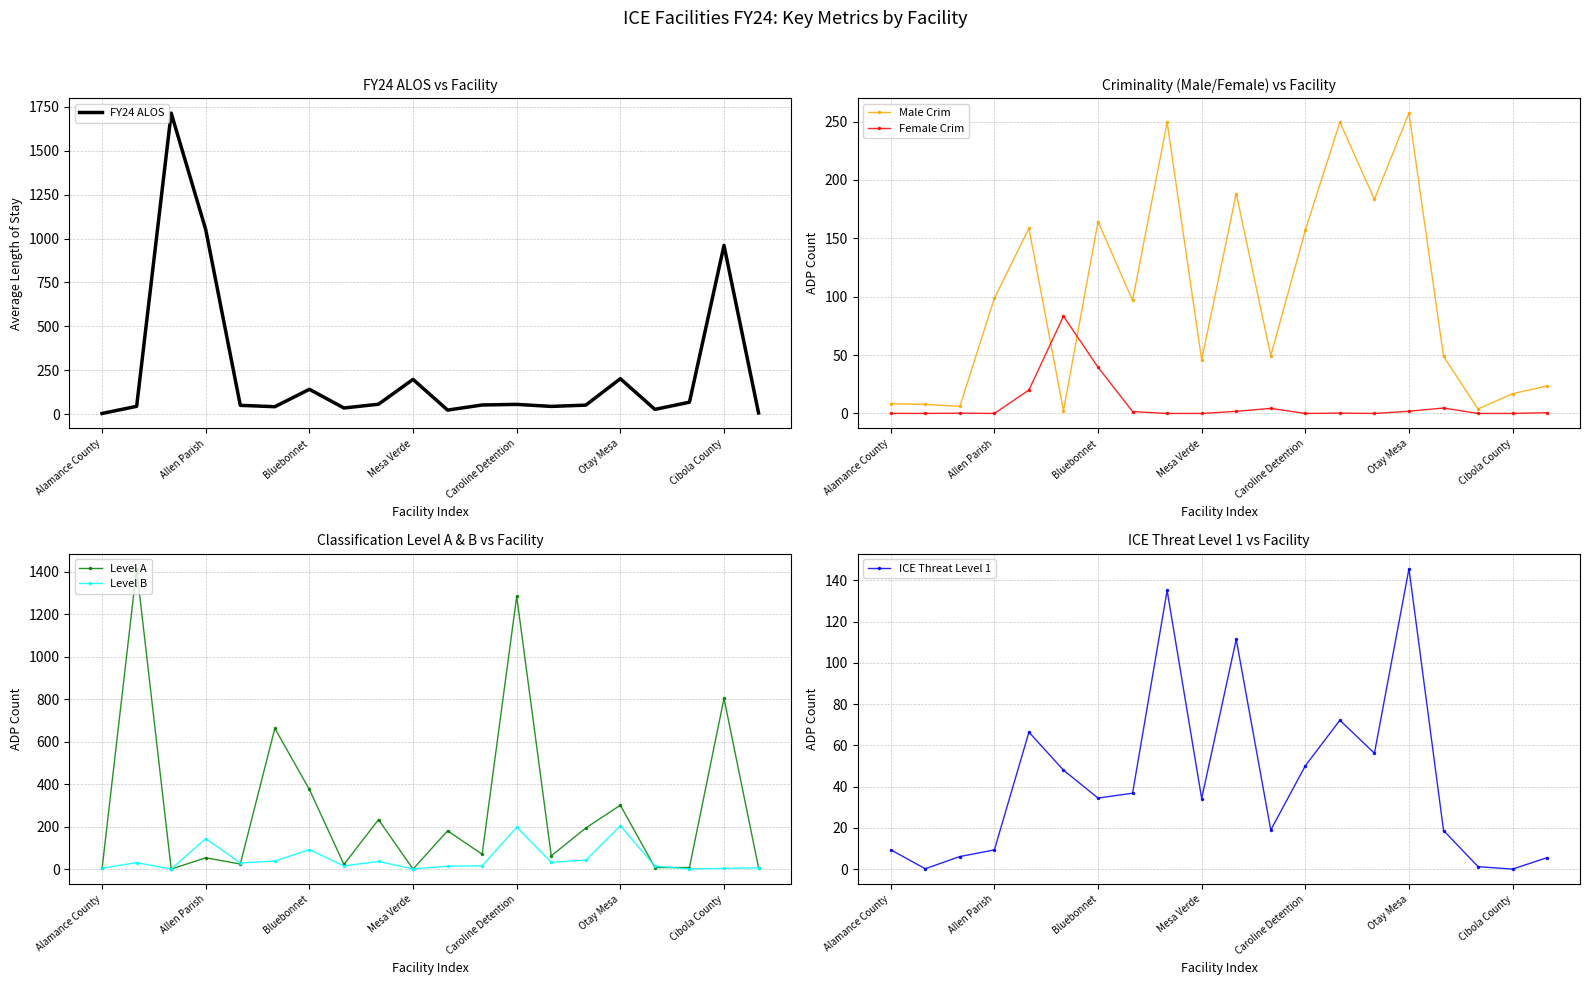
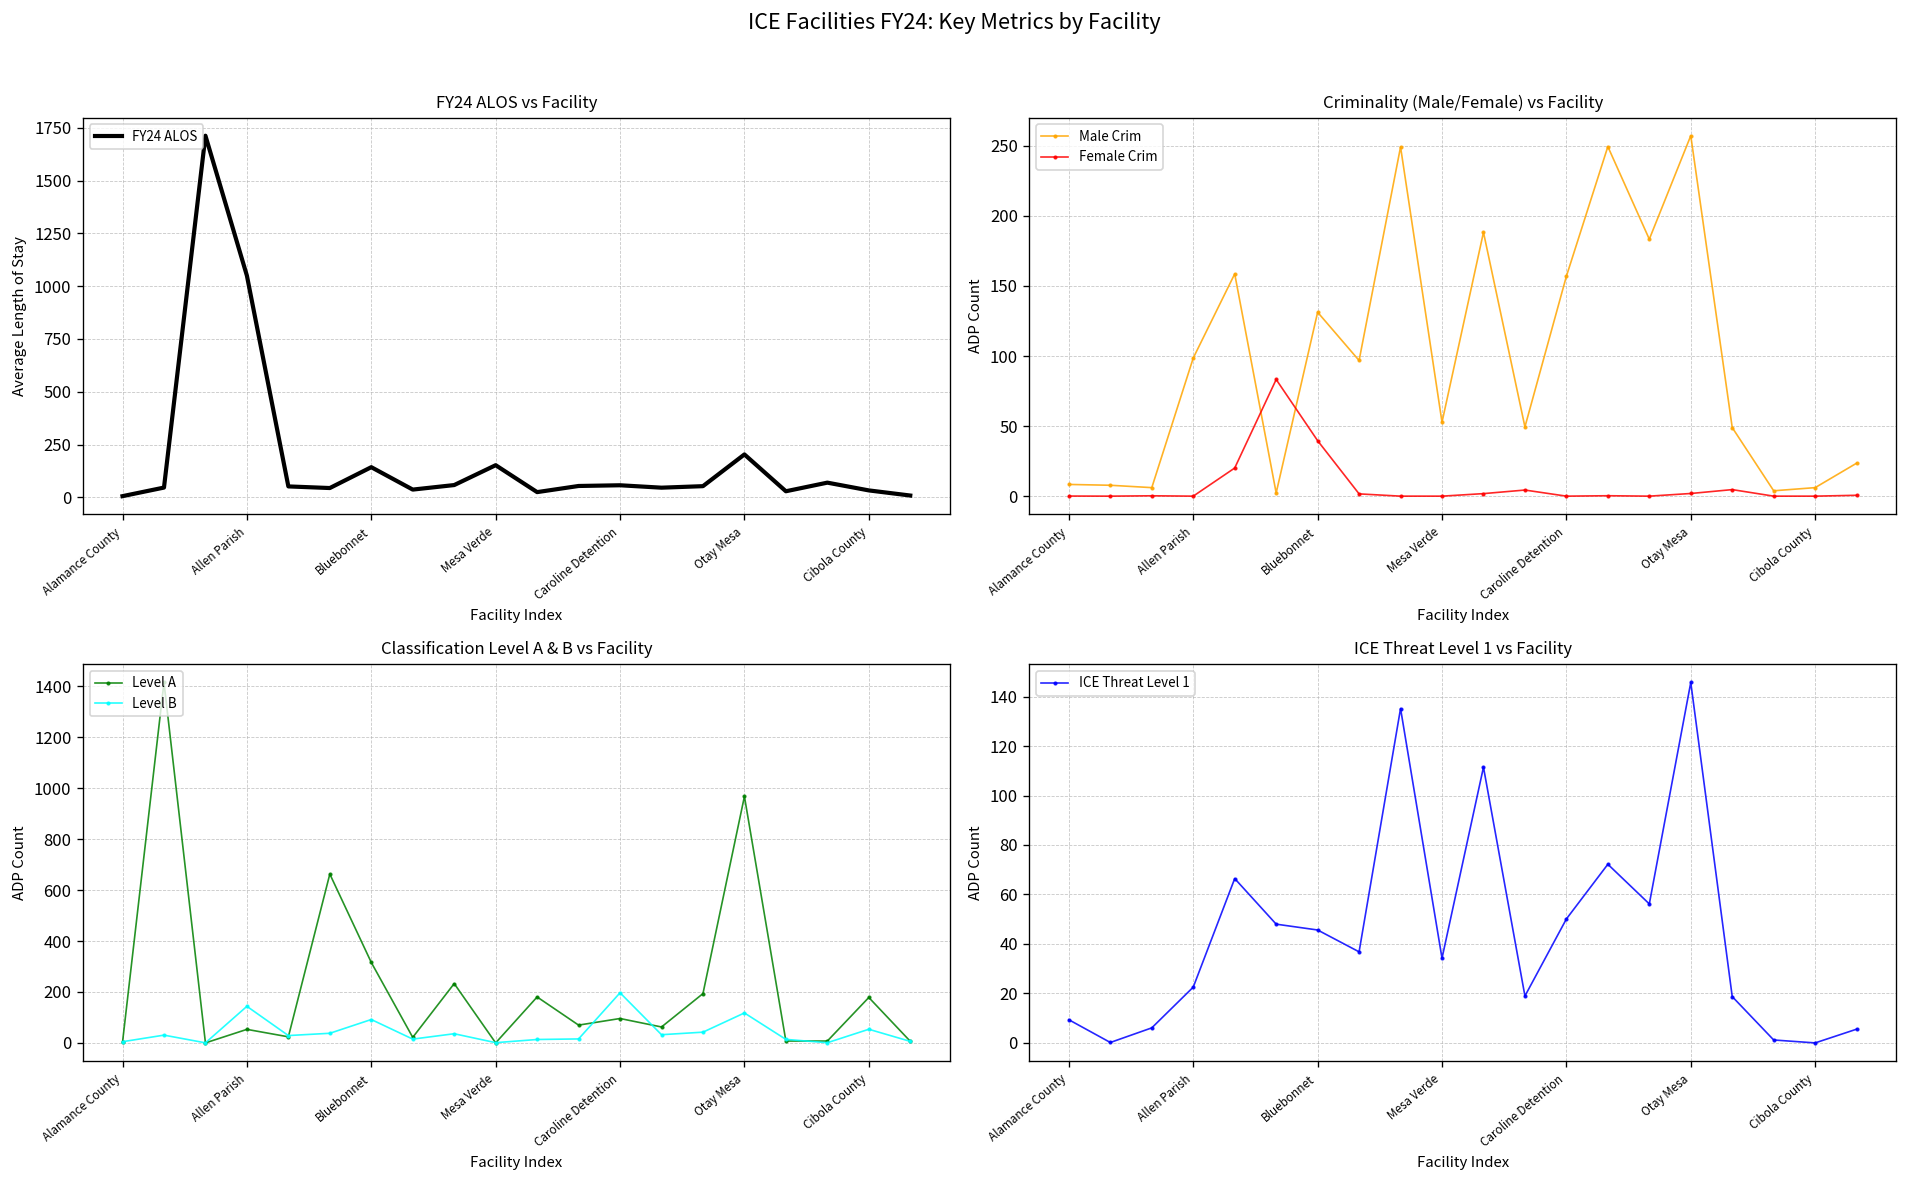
FY24 ALOS vs Facility, Mesa Verde: 200 -> 150
FY24 ALOS vs Facility, Cibola County: 960 -> 30
Criminality (Male/Female) vs Facility, Male Crim, Bluebonnet: 164 -> 131
Criminality (Male/Female) vs Facility, Male Crim, Mesa Verde: 46 -> 53
Criminality (Male/Female) vs Facility, Male Crim, Cibola County: 17 -> 6
Classification Level A & B vs Facility, Level A, Bluebonnet: 380 -> 320
Classification Level A & B vs Facility, Level A, Caroline Detention: 1280 -> 100
Classification Level A & B vs Facility, Level A, Otay Mesa: 300 -> 970
Classification Level A & B vs Facility, Level B, Otay Mesa: 200 -> 120
Classification Level A & B vs Facility, Level A, Cibola County: 800 -> 180
Classification Level A & B vs Facility, Level B, Cibola County: 0 -> 50
ICE Threat Level 1 vs Facility, Allen Parish: 9 -> 23
ICE Threat Level 1 vs Facility, Bluebonnet: 34 -> 46
